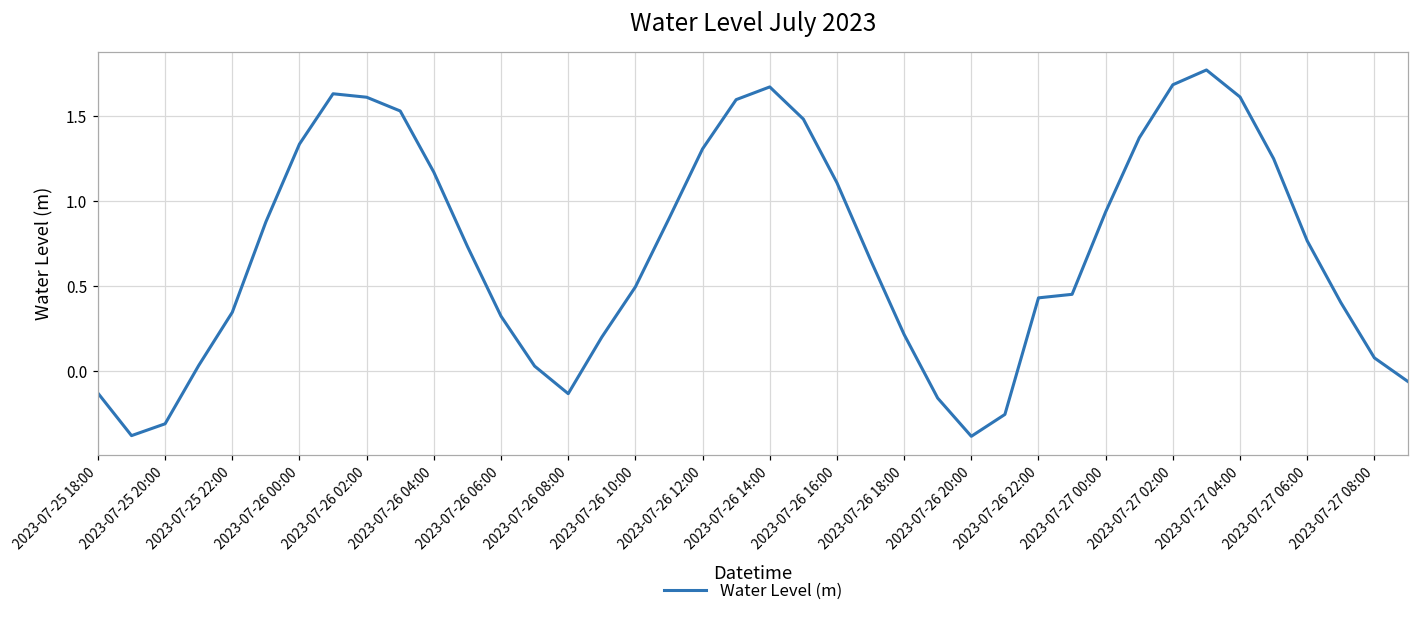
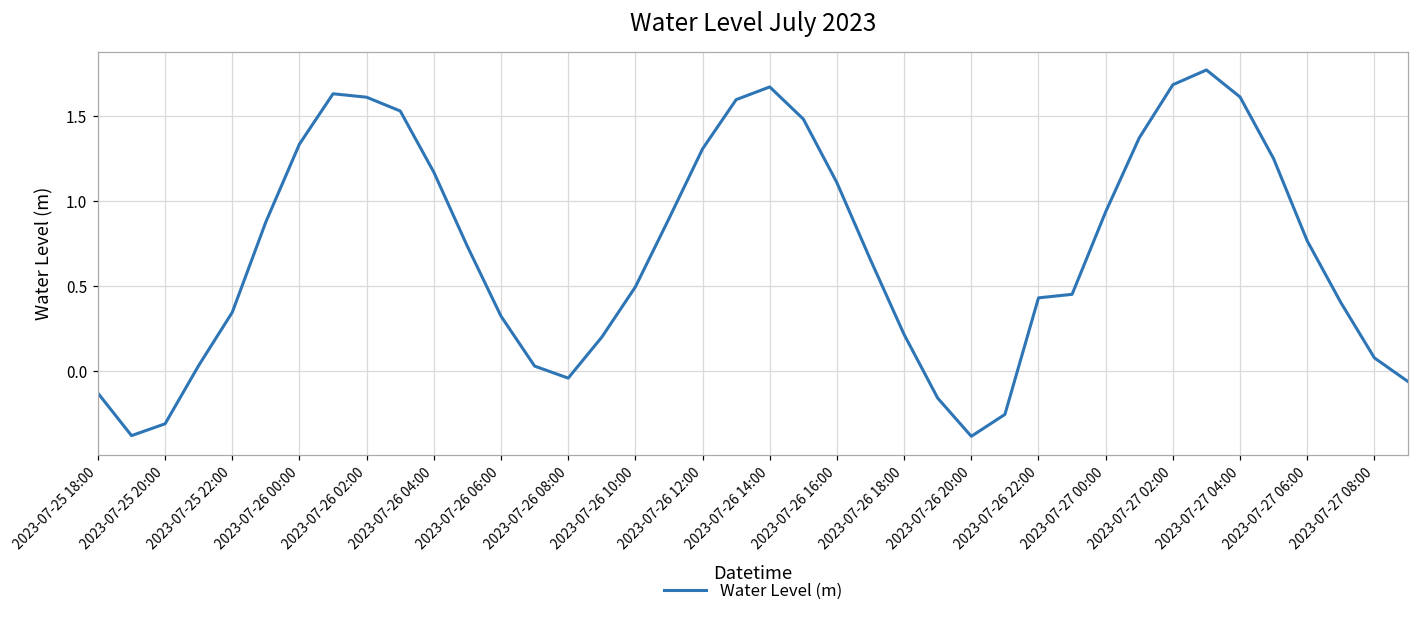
2023-07-26 08:00: -0.13 -> -0.04
